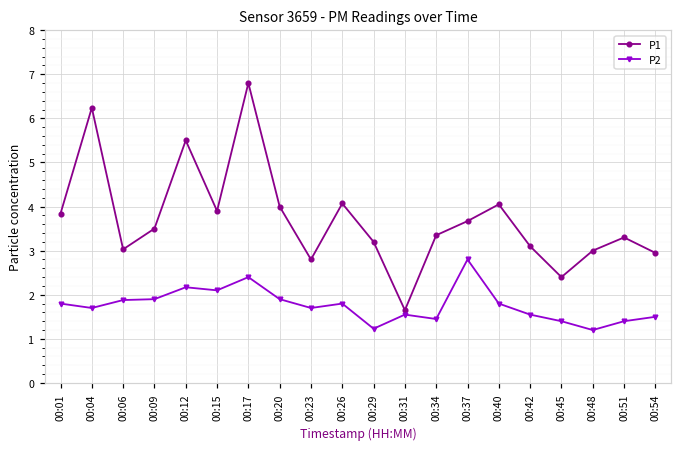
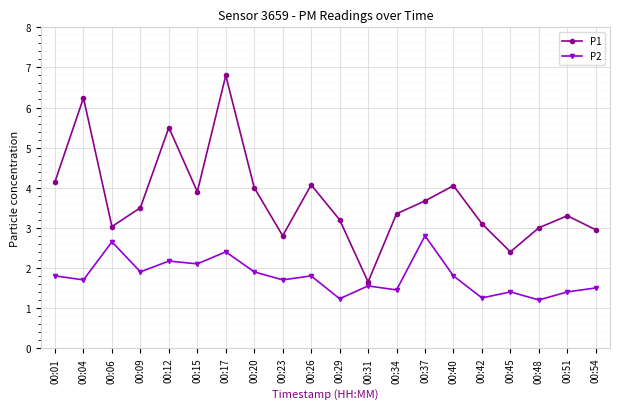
P1, 00:01: 3.8 -> 4.2
P2, 00:06: 1.9 -> 2.7
P2, 00:42: 1.6 -> 1.3
